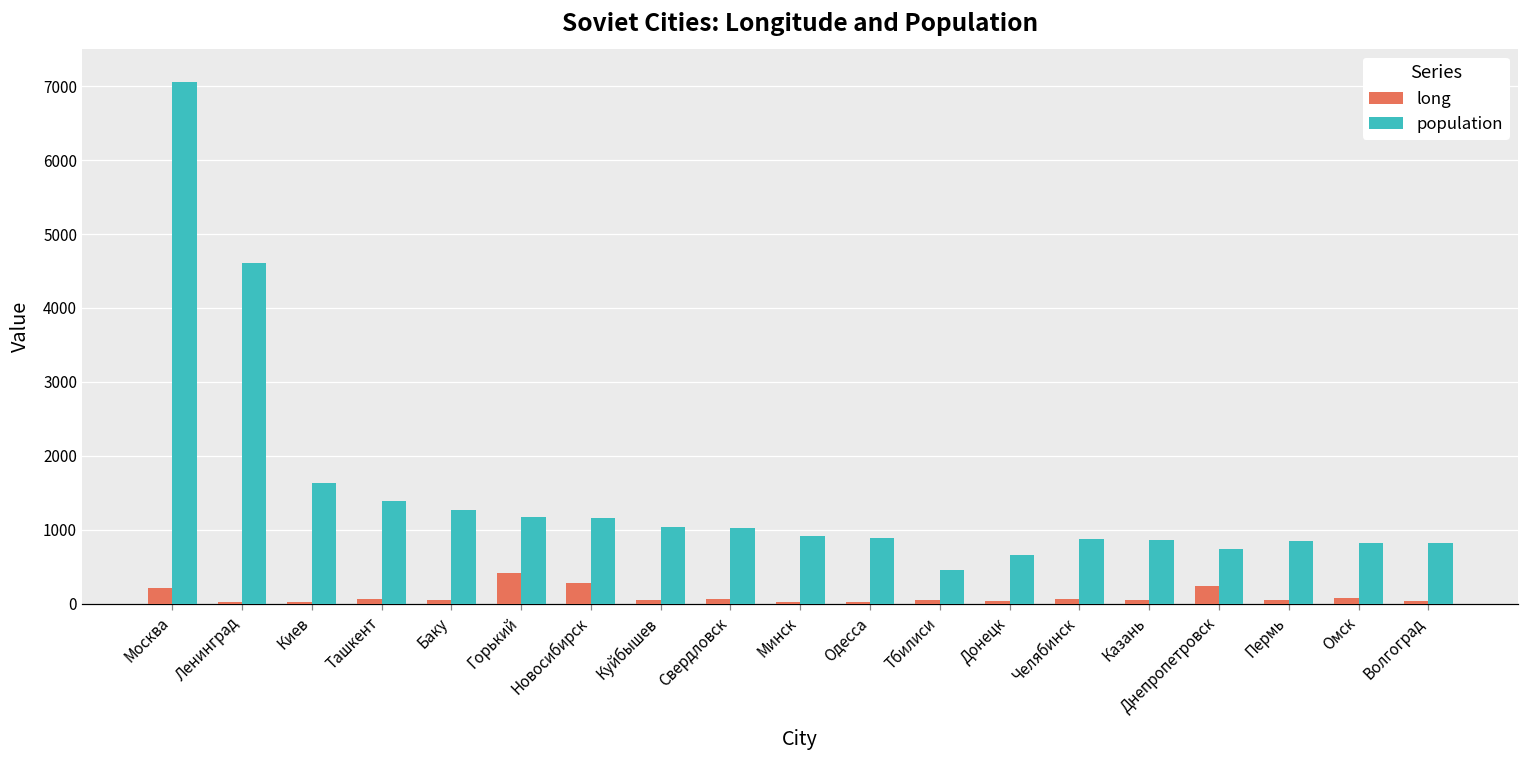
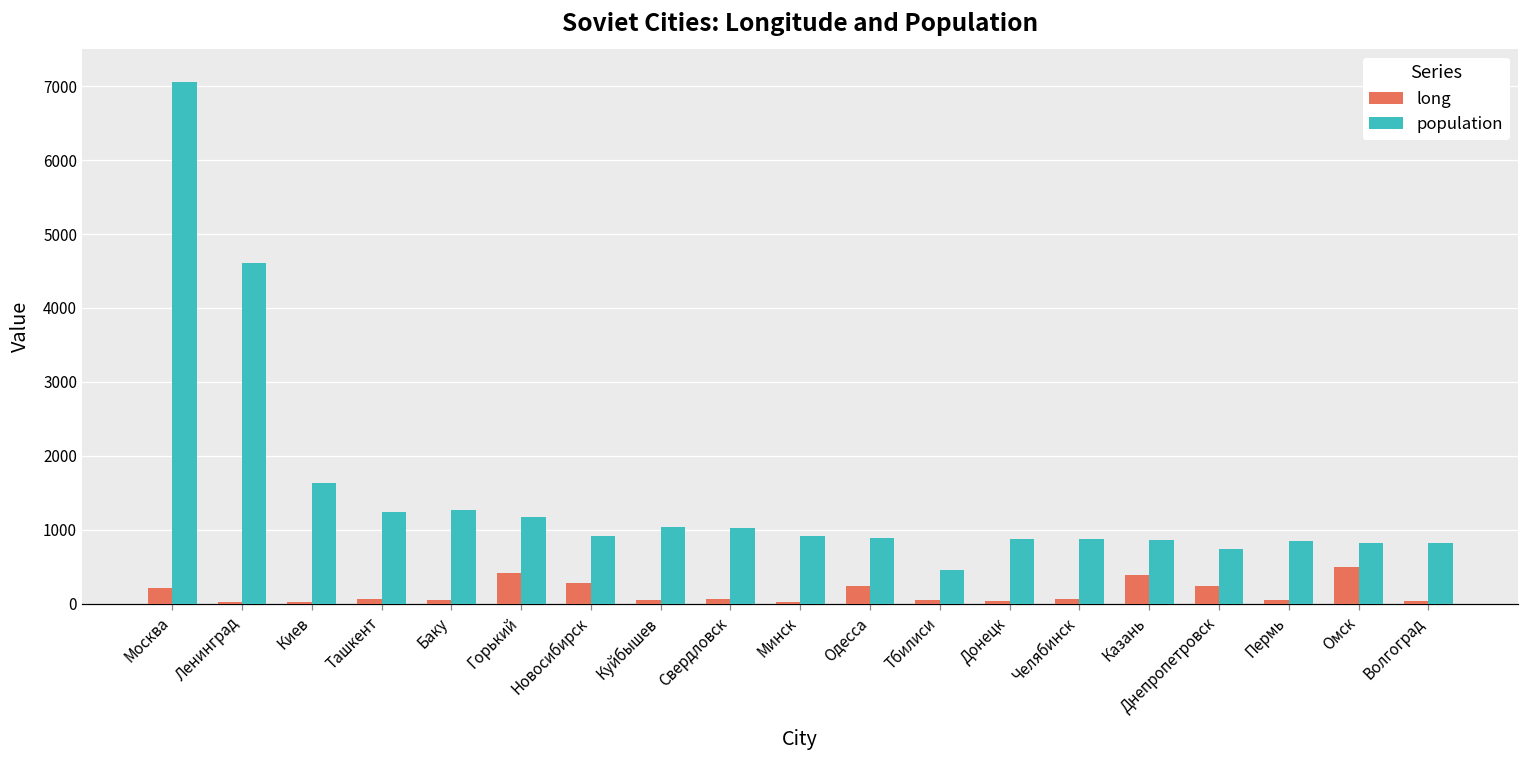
population, Ташкент: 1400 -> 1200
population, Новосибирск: 1200 -> 900
long, Одесса: 0 -> 200
population, Донецк: 700 -> 900
long, Казань: 0 -> 400
long, Омск: 100 -> 500
